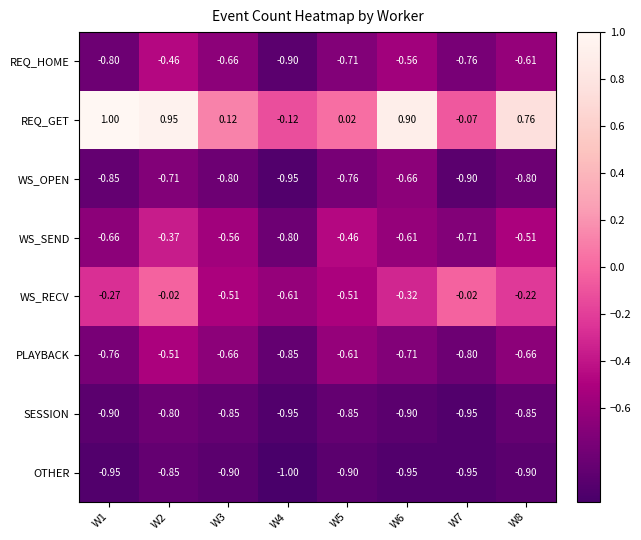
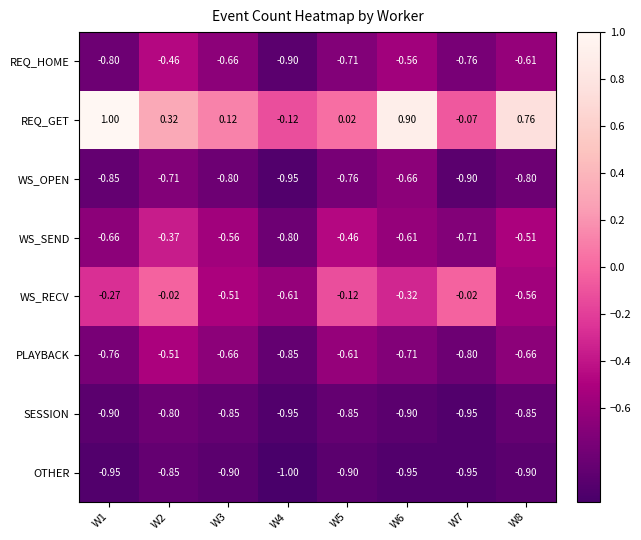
REQ_GET, W2: 0.95 -> 0.32
WS_RECV, W5: -0.51 -> -0.12
WS_RECV, W8: -0.22 -> -0.56
